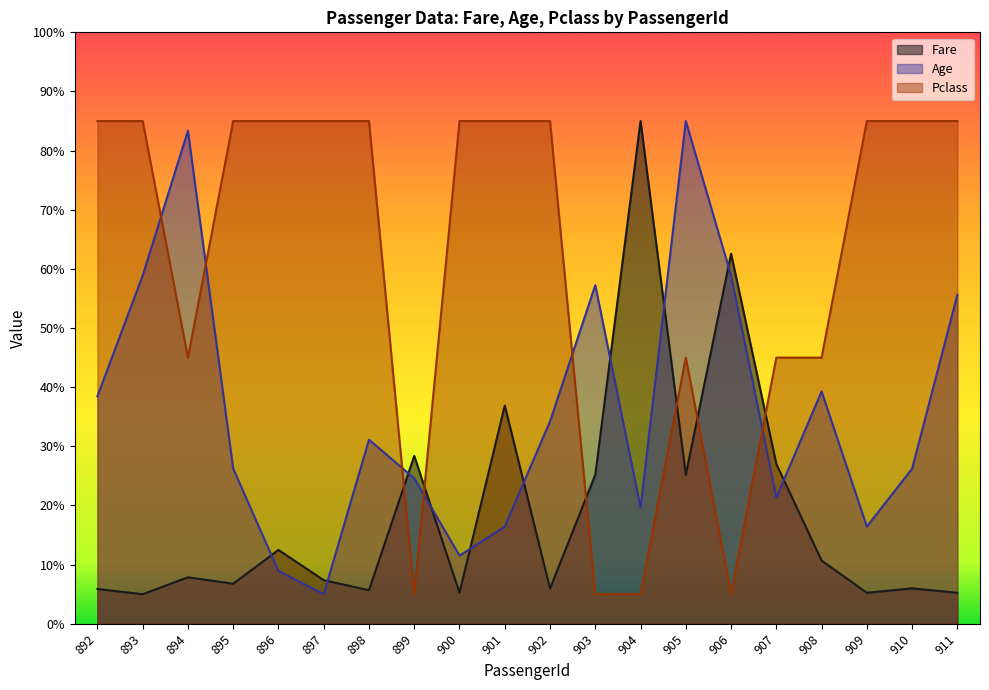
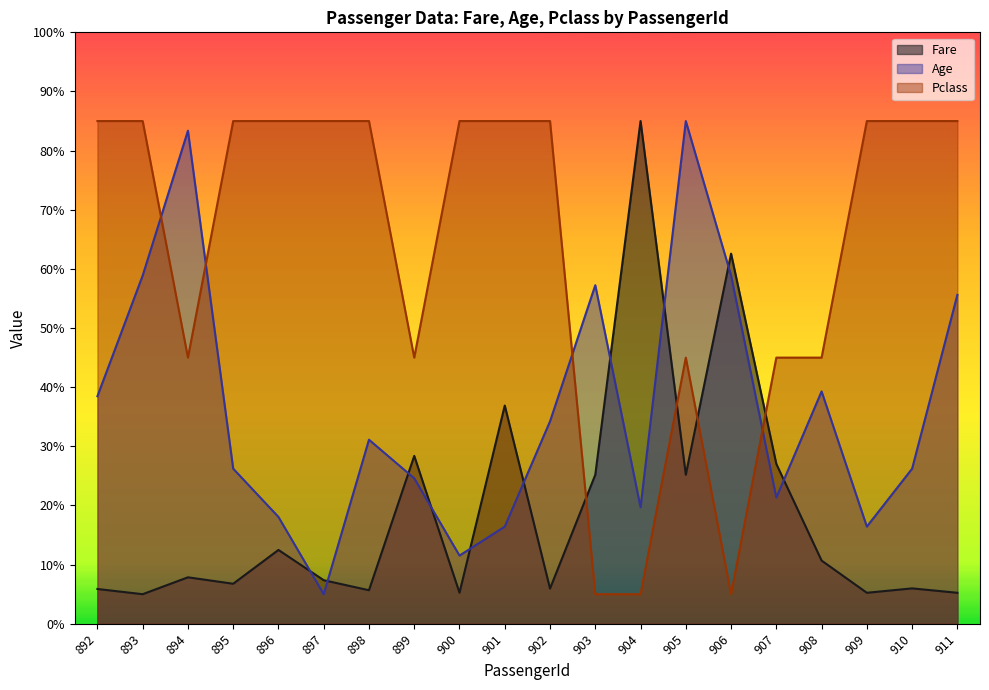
Age, 896: 9% -> 18%
Pclass, 899: 5% -> 45%
